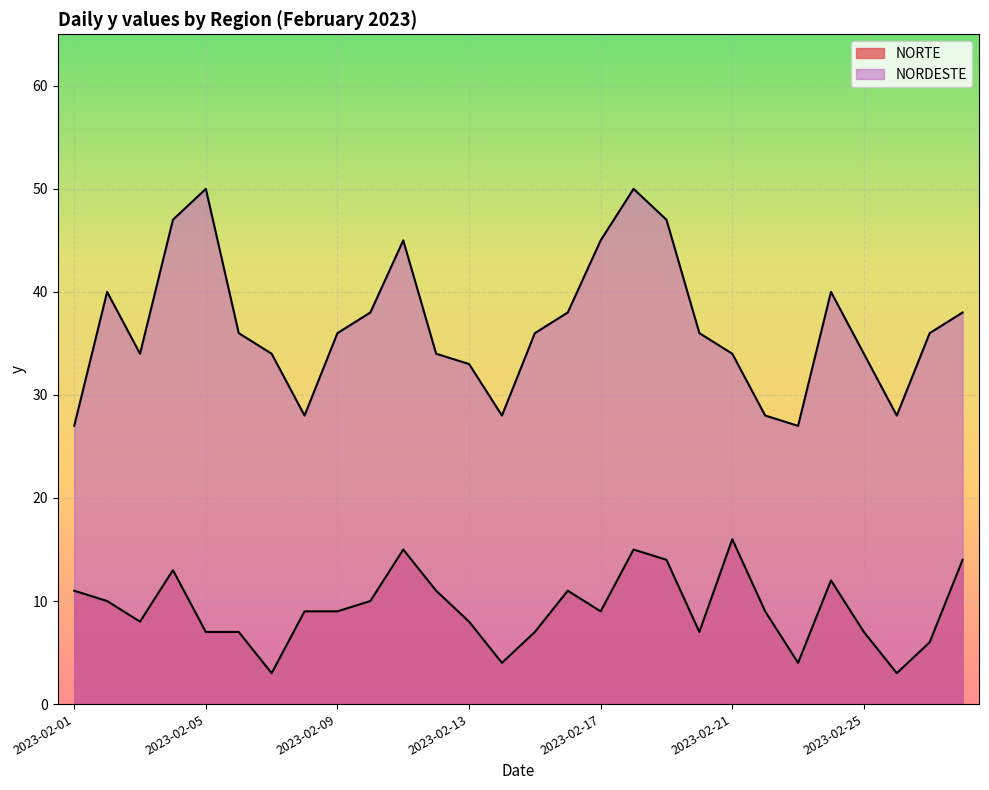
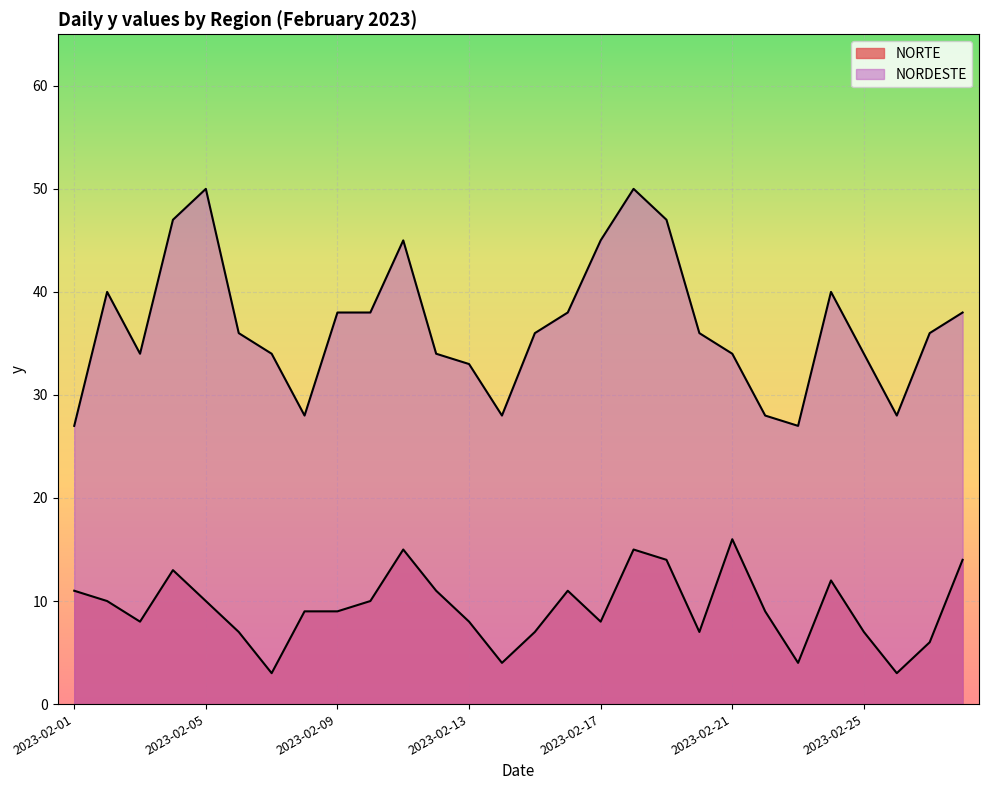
NORTE, 2023-02-05: 7 -> 10
NORDESTE, 2023-02-09: 36 -> 38
NORTE, 2023-02-17: 9 -> 8
